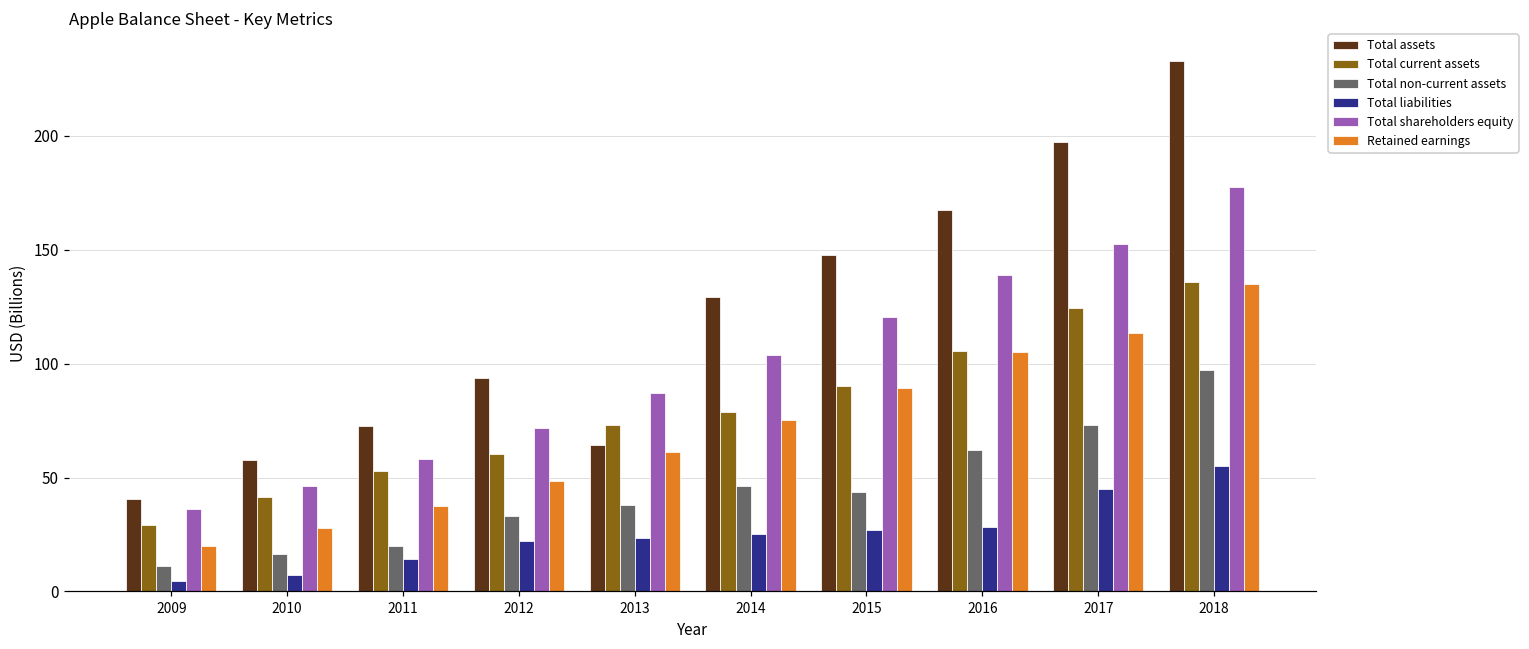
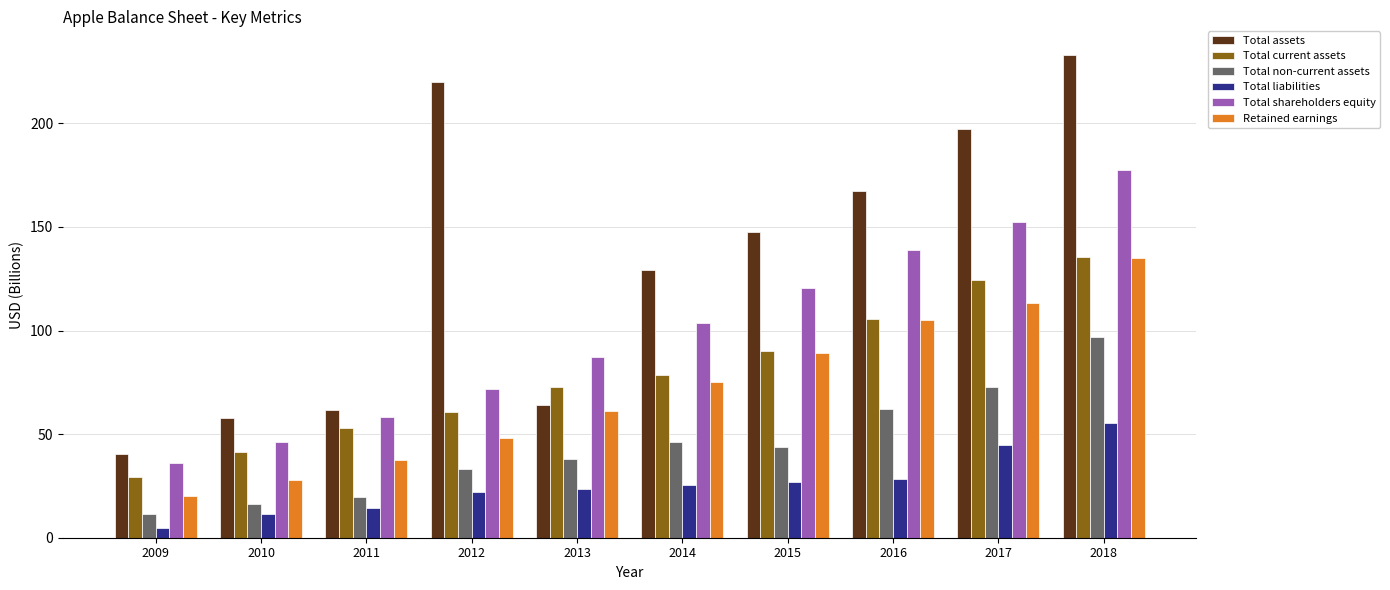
Total liabilities, 2010: 7 -> 12
Total assets, 2011: 73 -> 62
Total assets, 2012: 94 -> 220
